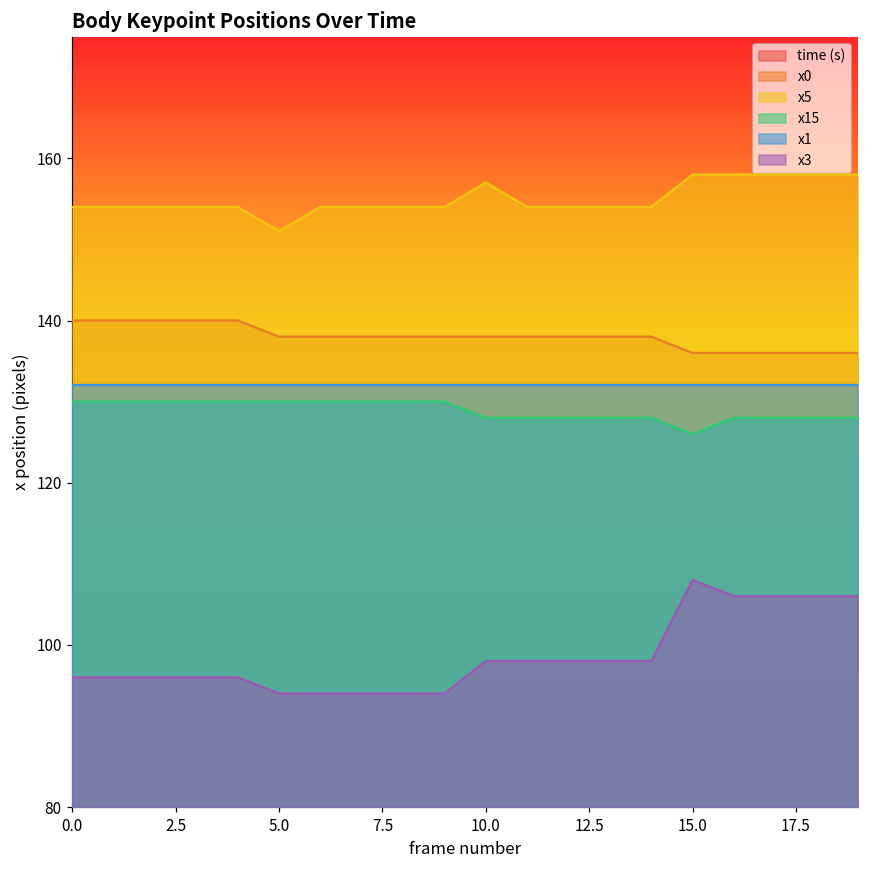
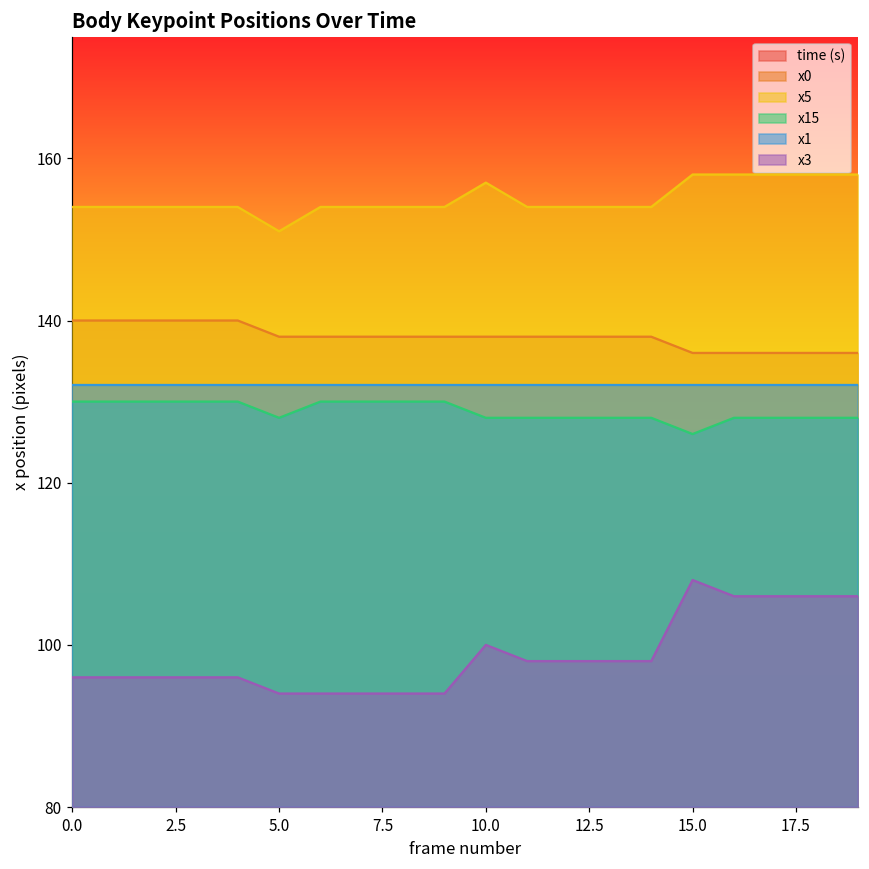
x15, 5.0: 130 -> 128
x3, 10.0: 98 -> 100
